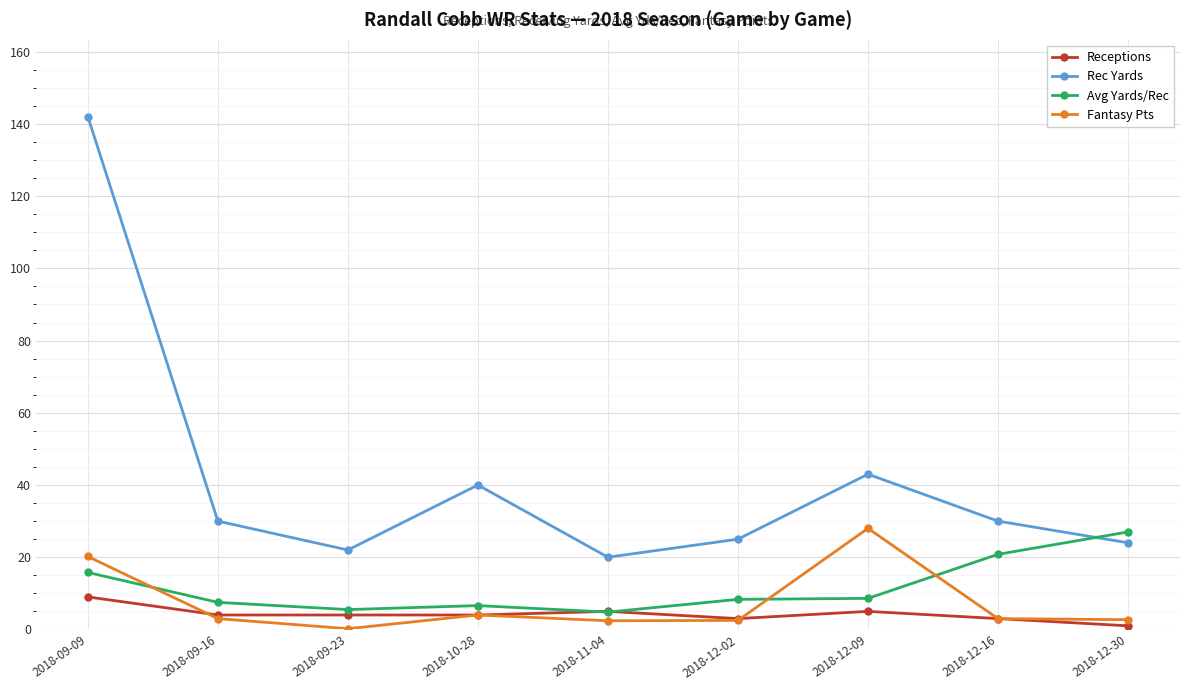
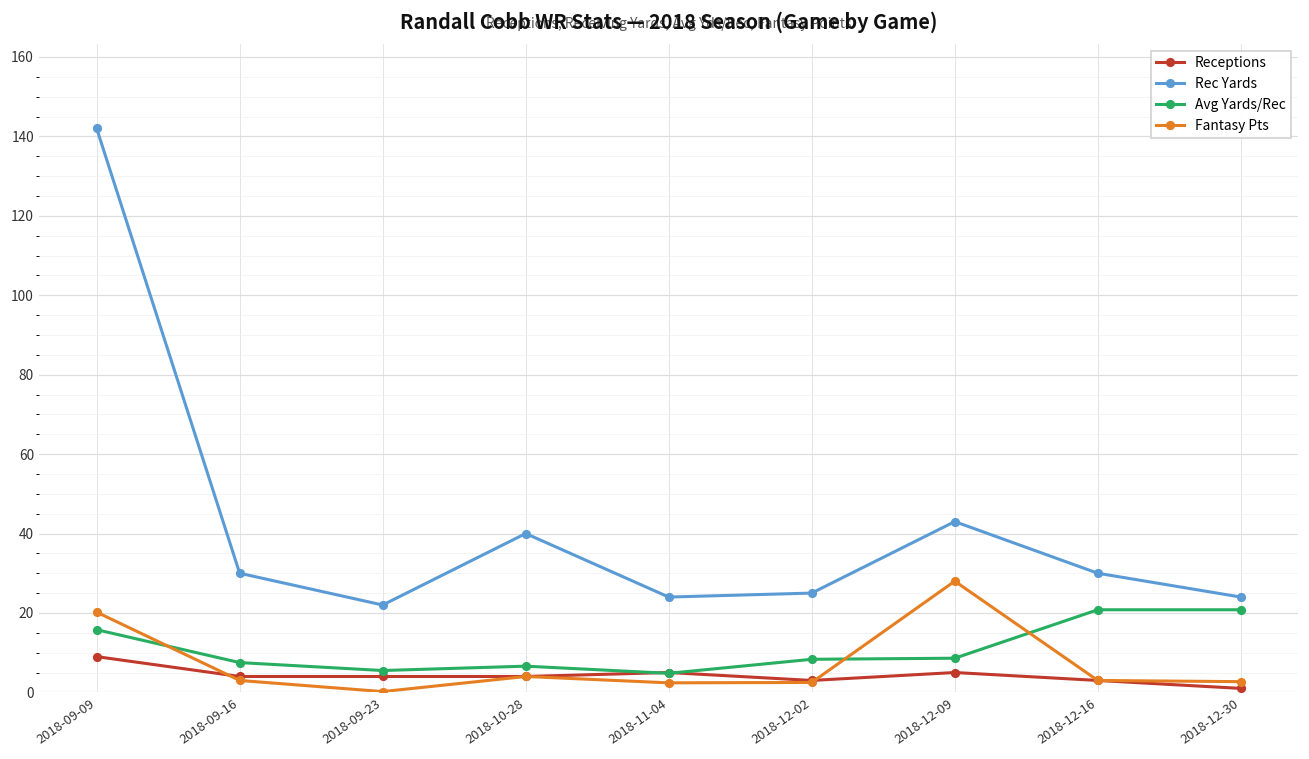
Rec Yards, 2018-11-04: 20 -> 24
Avg Yards/Rec, 2018-12-30: 27 -> 21
